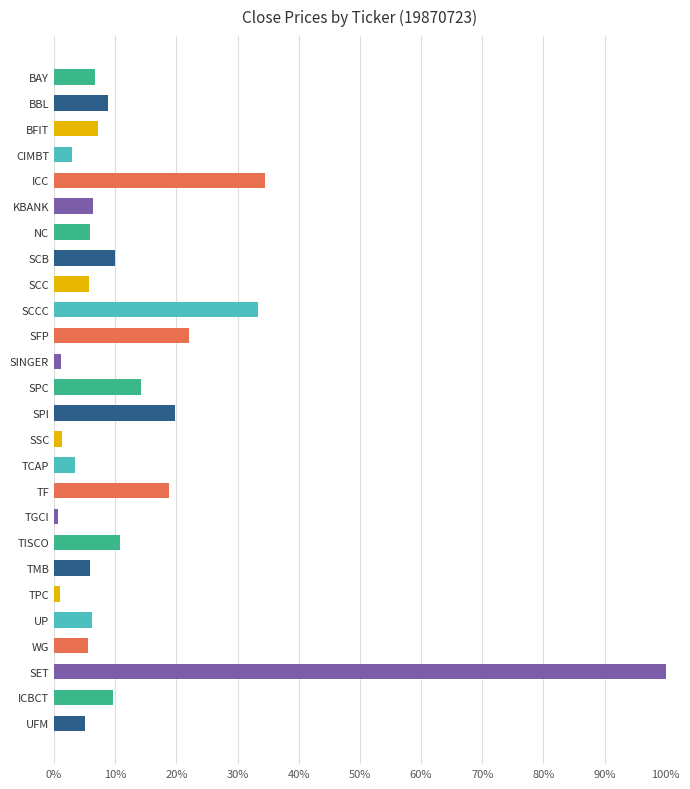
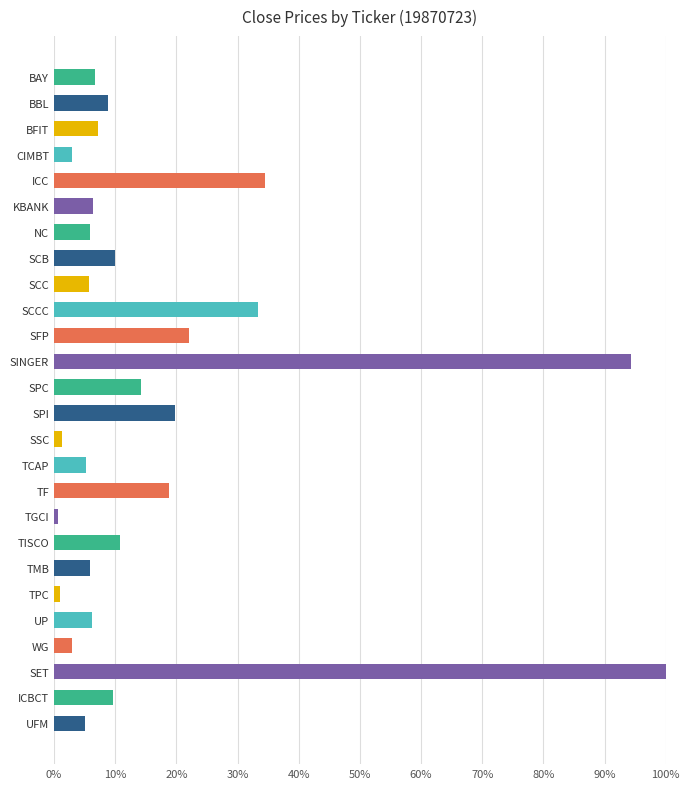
SINGER: 1% -> 94%
TCAP: 3% -> 5%
WG: 6% -> 3%
